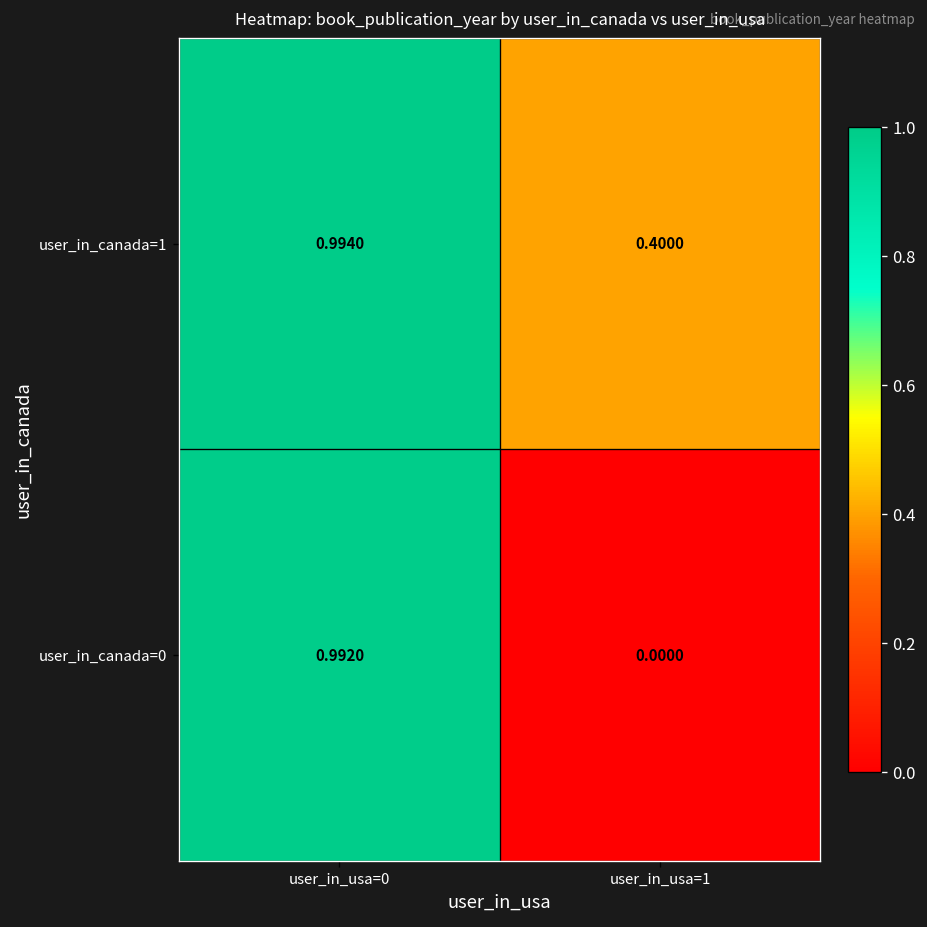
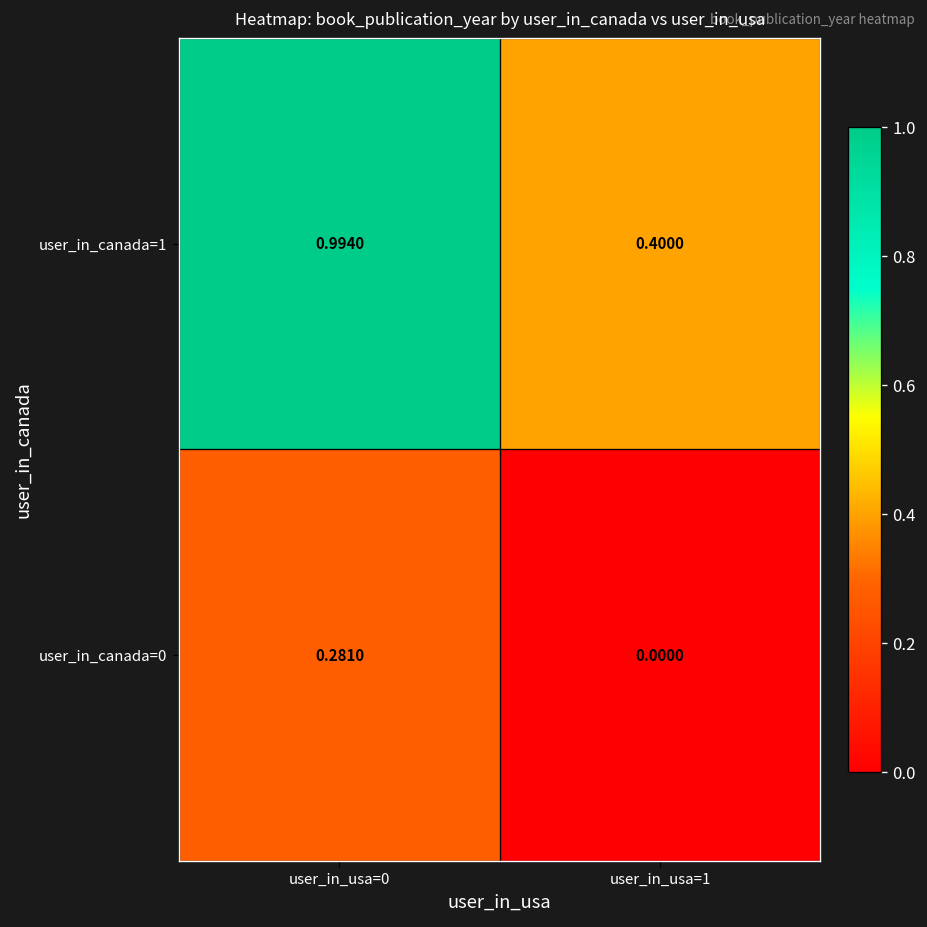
user_in_canada=0, user_in_usa=0: 0.9920 -> 0.2810
